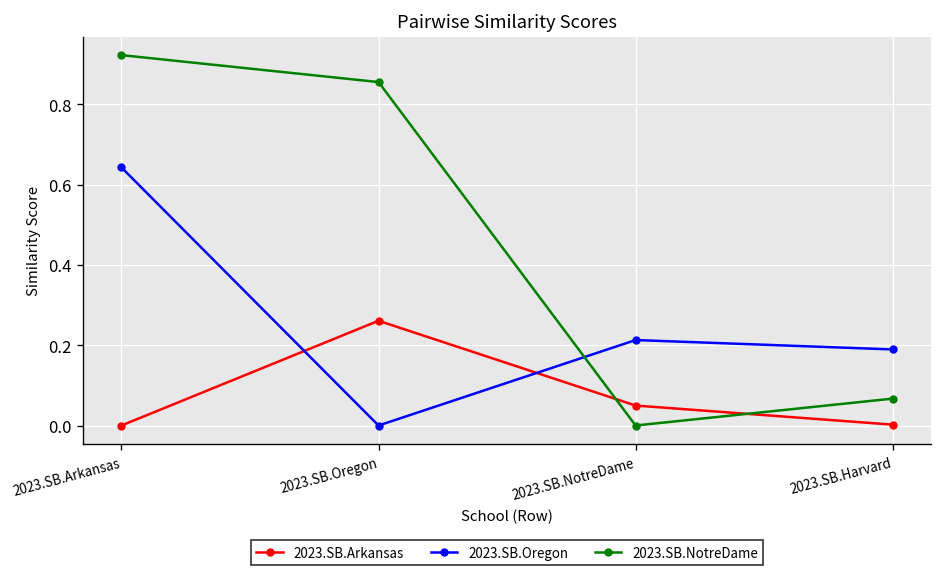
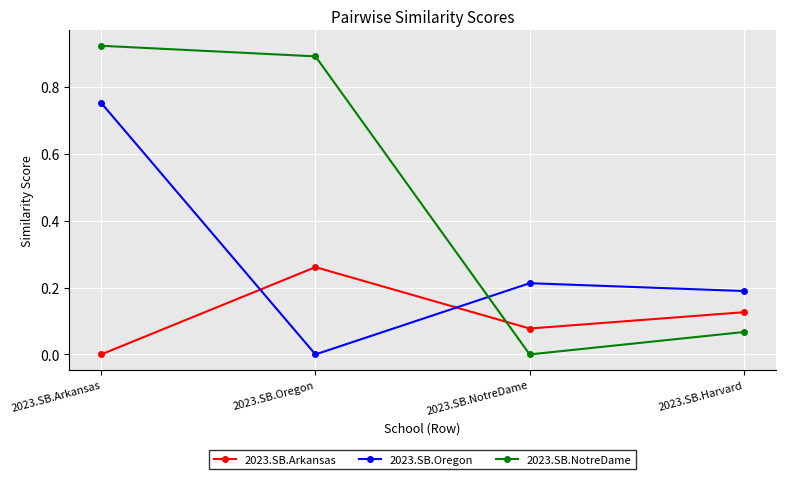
2023.SB.Oregon, 2023.SB.Arkansas: 0.64 -> 0.75
2023.SB.NotreDame, 2023.SB.Oregon: 0.86 -> 0.89
2023.SB.Arkansas, 2023.SB.NotreDame: 0.05 -> 0.08
2023.SB.Arkansas, 2023.SB.Harvard: 0.00 -> 0.13
